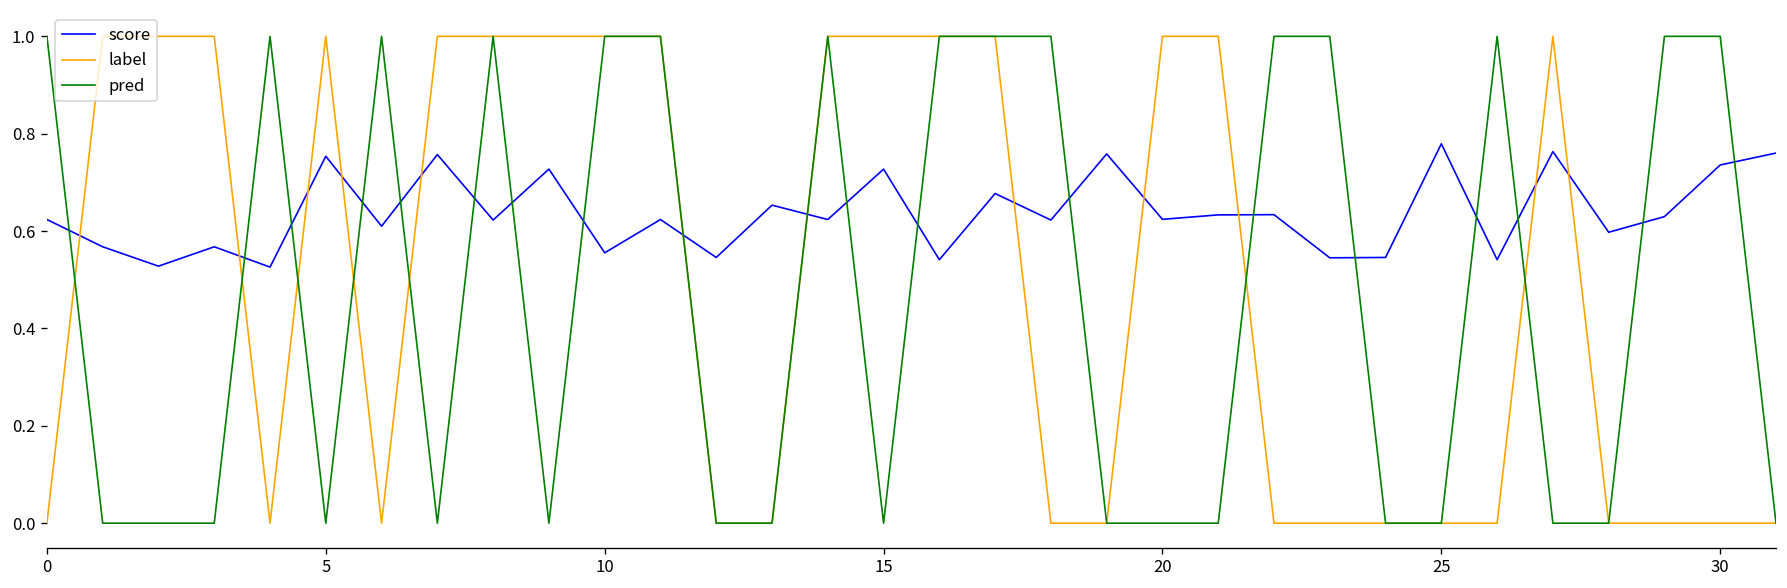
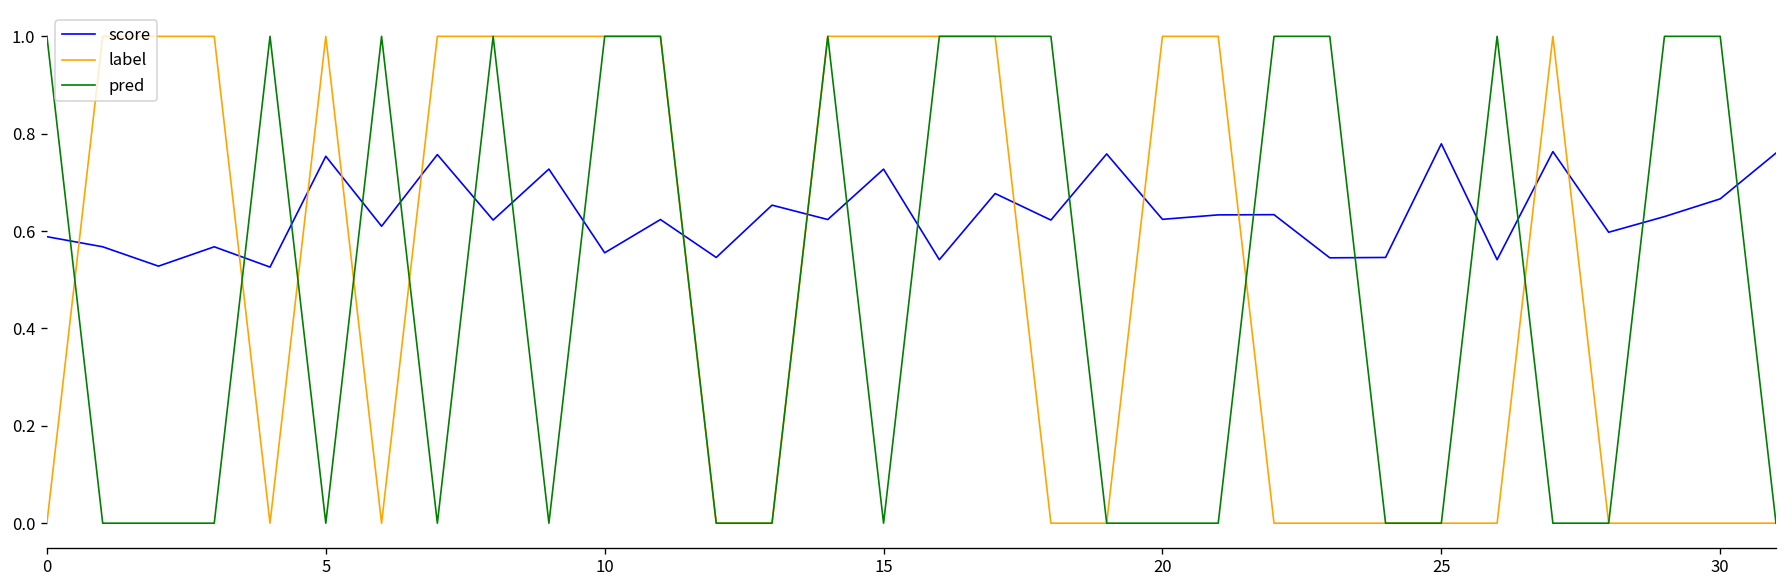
score, 0: 0.62 -> 0.59
score, 30: 0.74 -> 0.67
